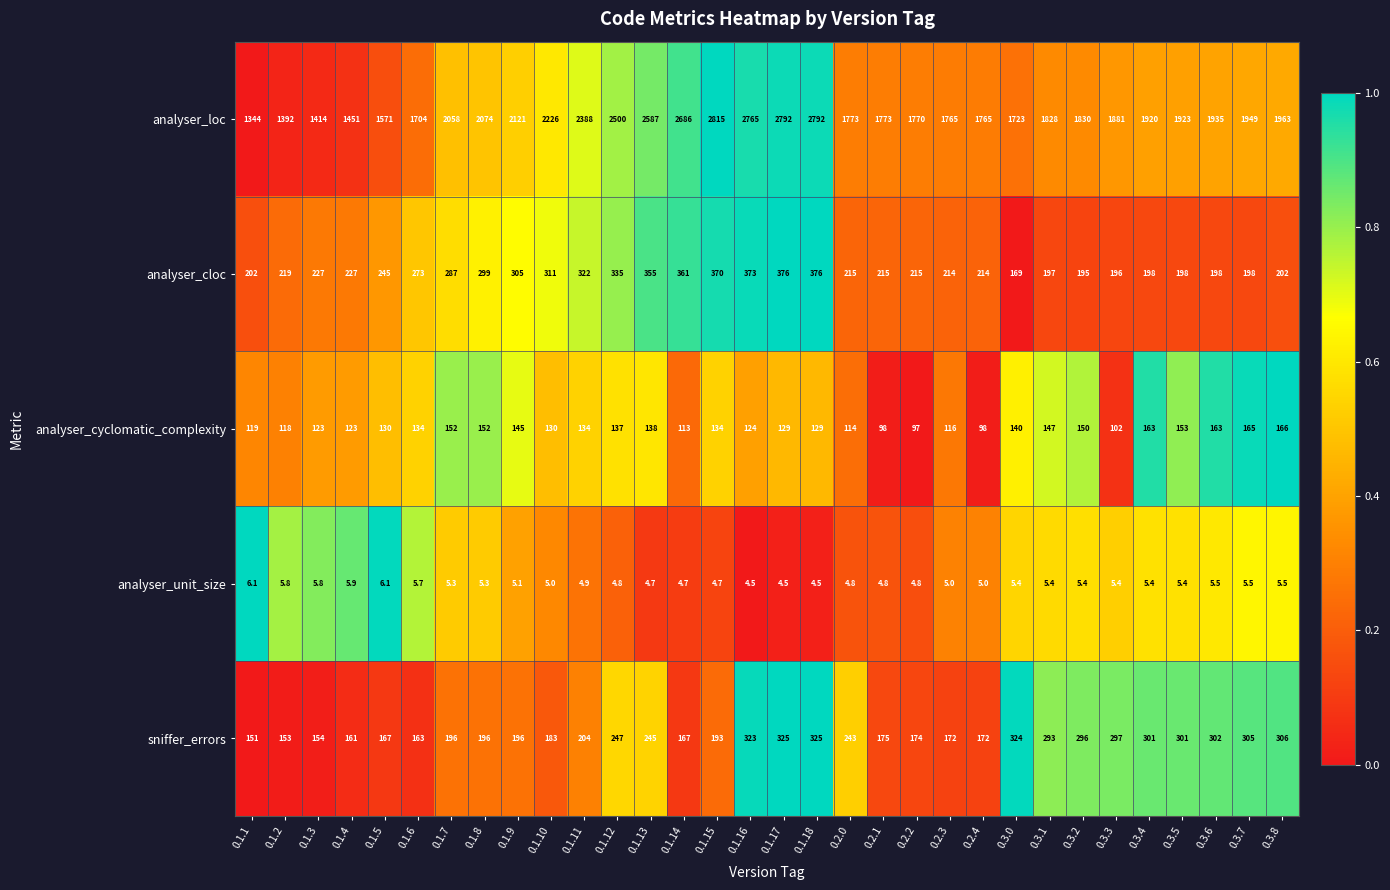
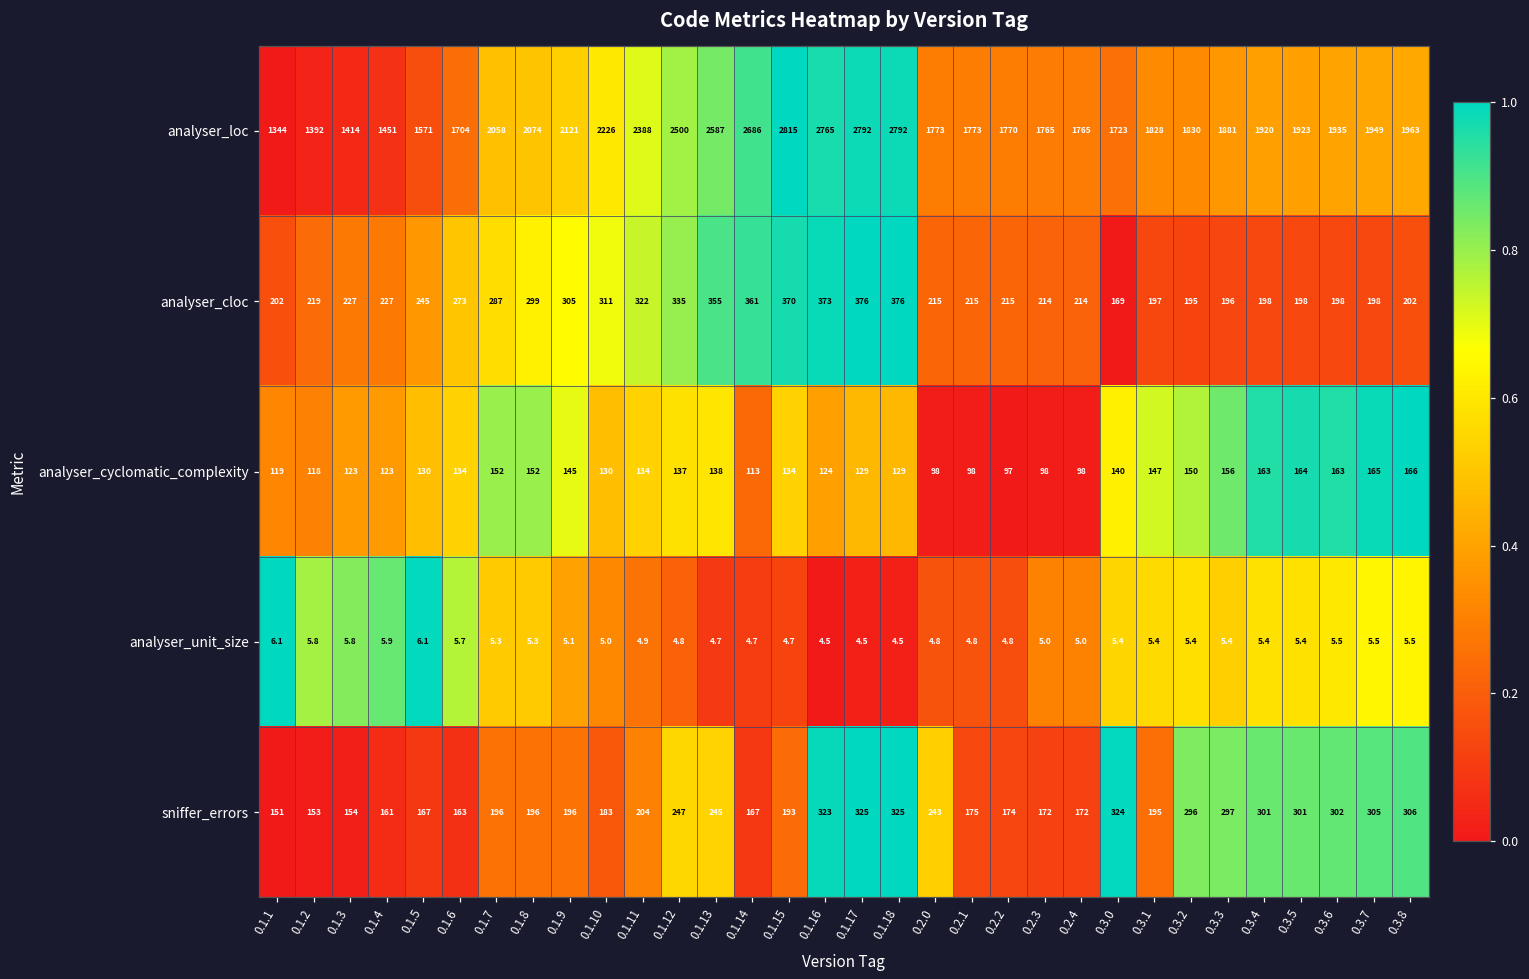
analyser_cyclomatic_complexity, 0.2.0: 114 -> 98
analyser_cyclomatic_complexity, 0.2.3: 116 -> 98
analyser_cyclomatic_complexity, 0.3.3: 102 -> 156
analyser_cyclomatic_complexity, 0.3.5: 153 -> 164
sniffer_errors, 0.3.1: 293 -> 195
